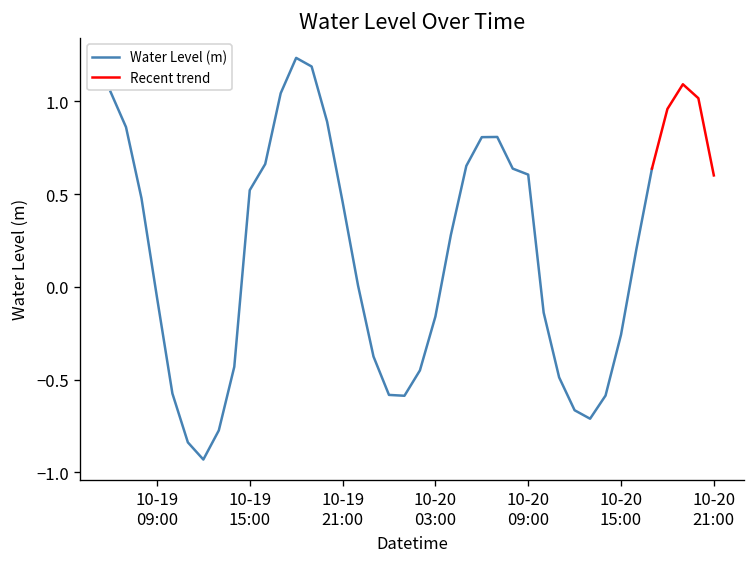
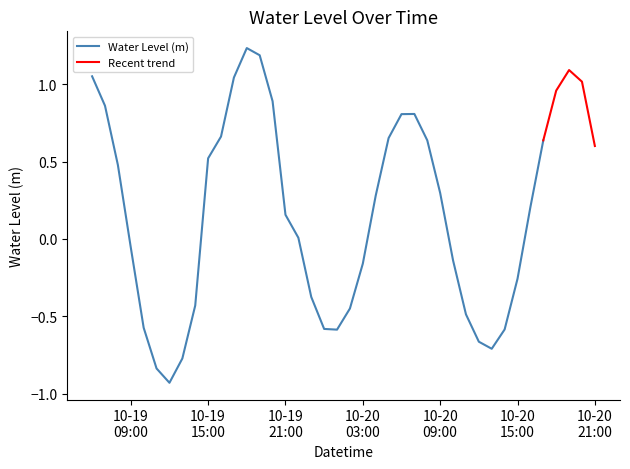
Water Level (m), 10-19 21:00: 0.46 -> 0.16
Water Level (m), 10-20 09:00: 0.60 -> 0.30
